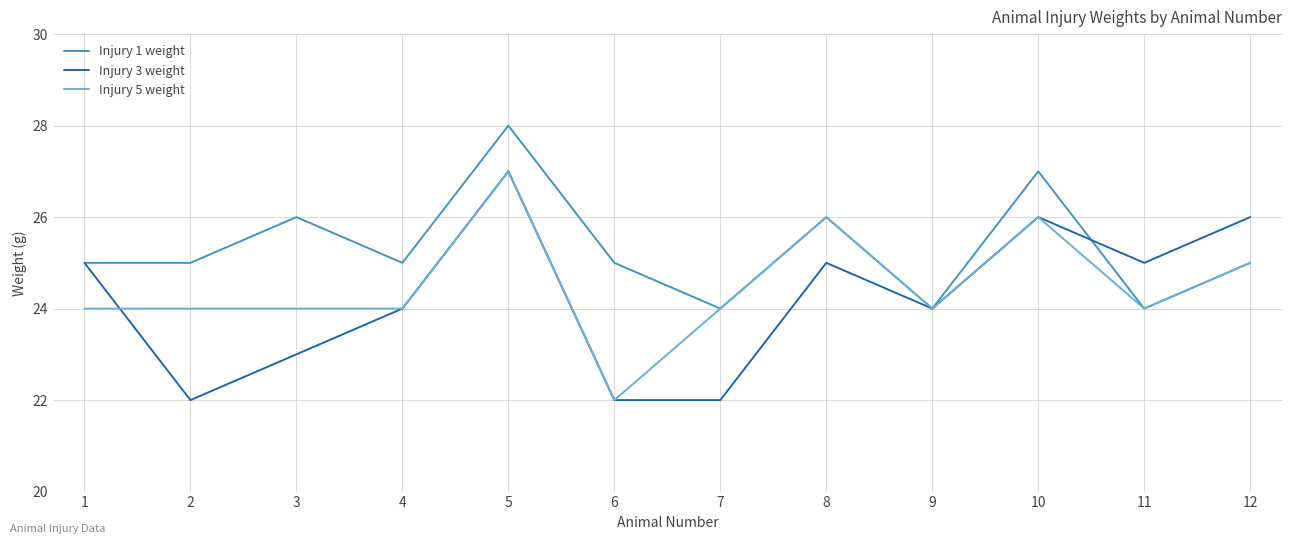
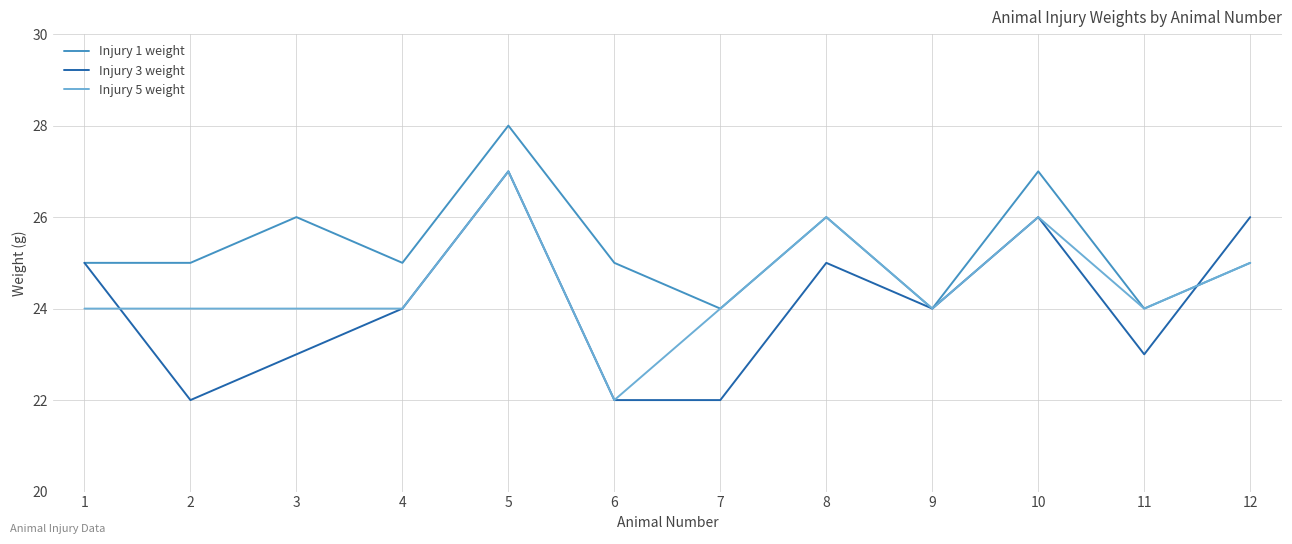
Injury 3 weight, 11: 25 -> 23
